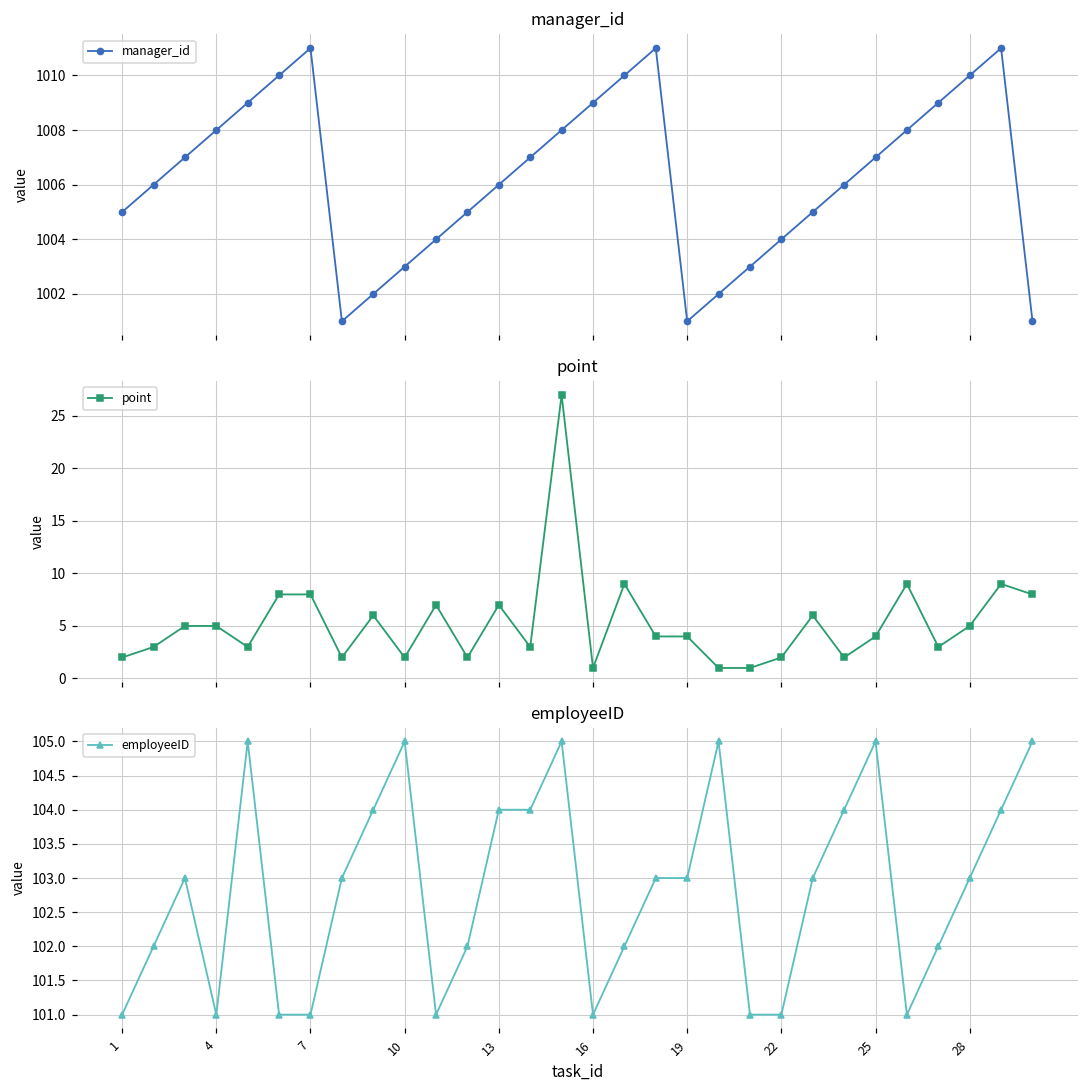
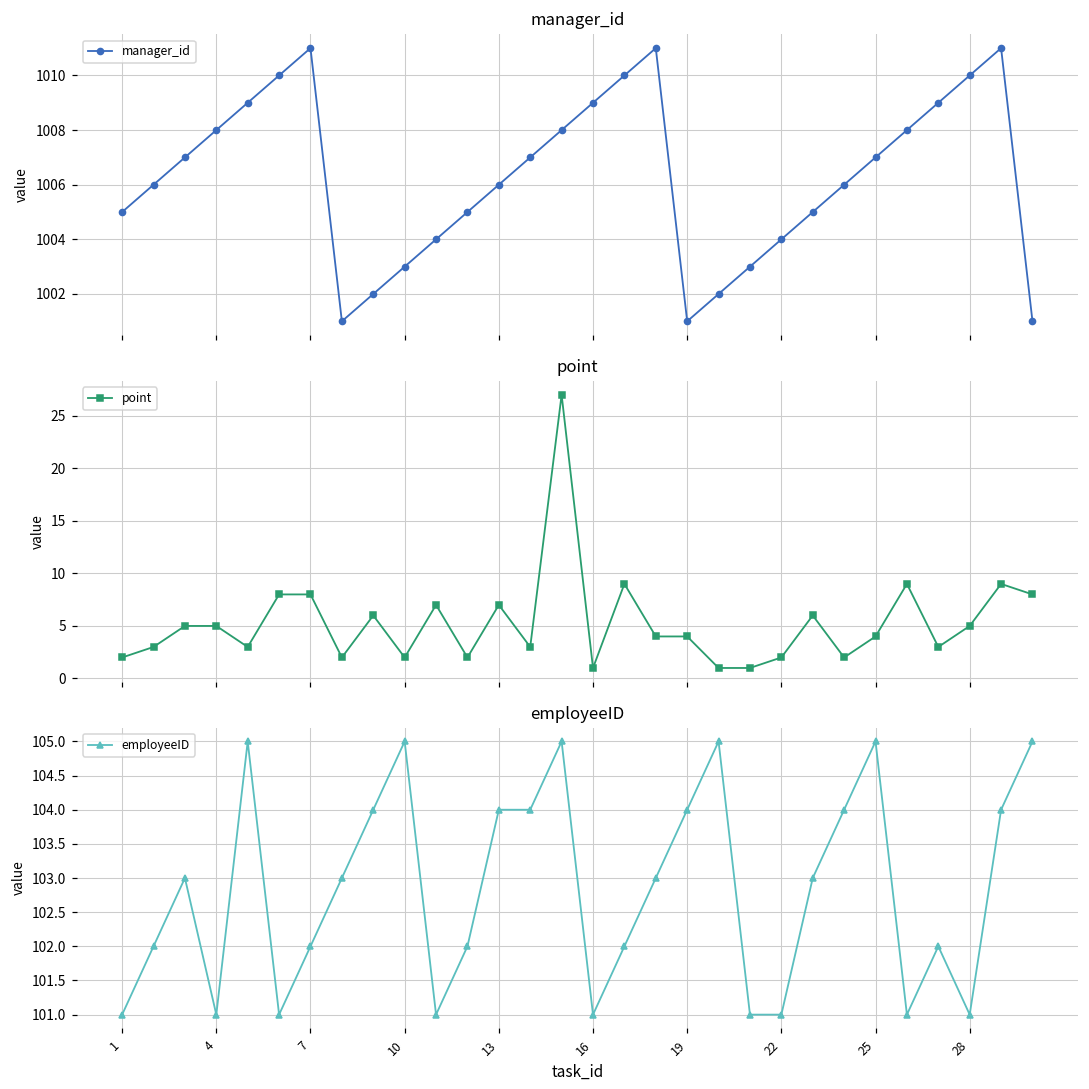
employeeID, 7: 101 -> 102
employeeID, 19: 103 -> 104
employeeID, 28: 103 -> 101
